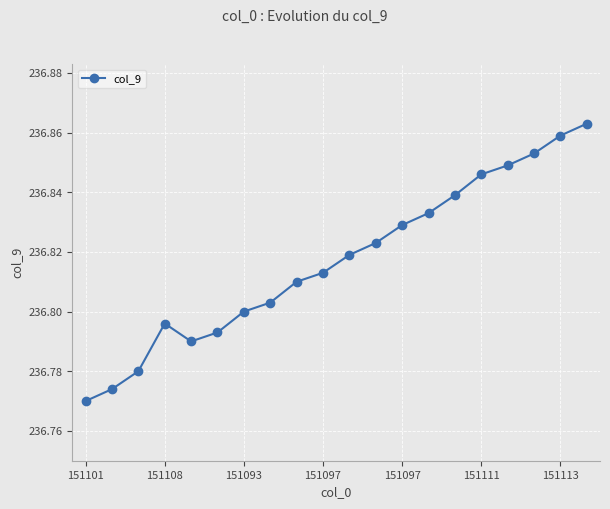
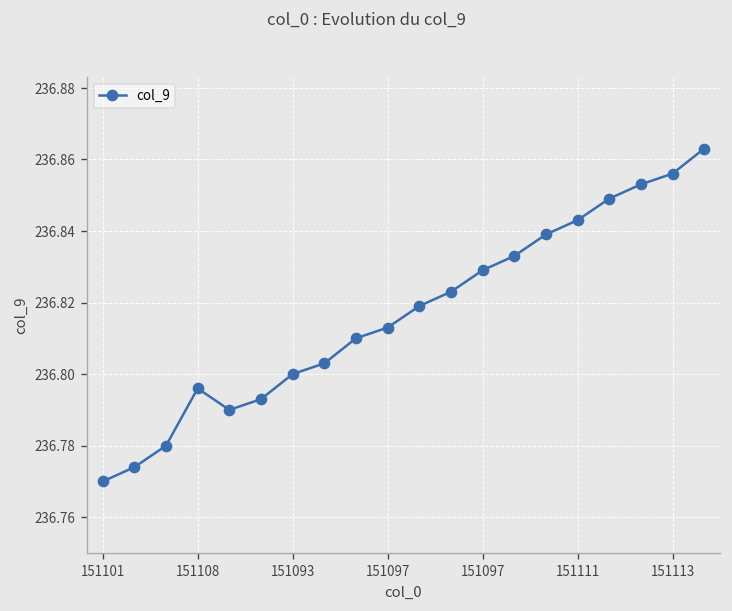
151111: 236.846 -> 236.843
151113: 236.859 -> 236.856
